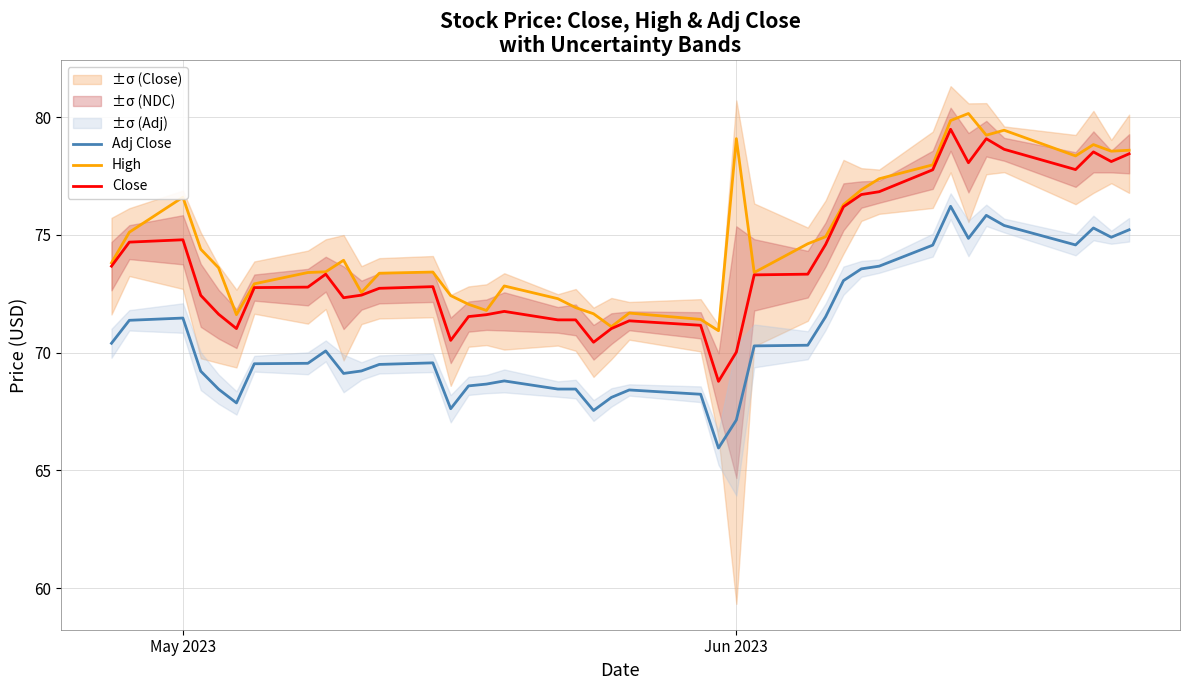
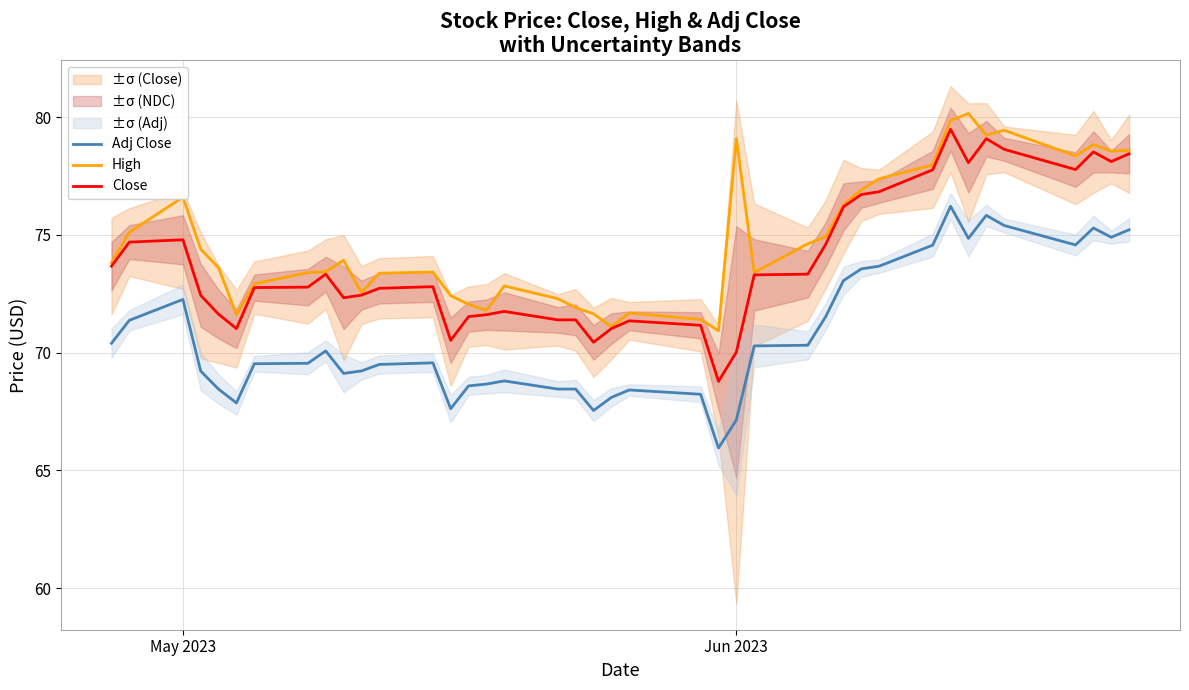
Adj Close, May 2023: 71.5 -> 72.3
